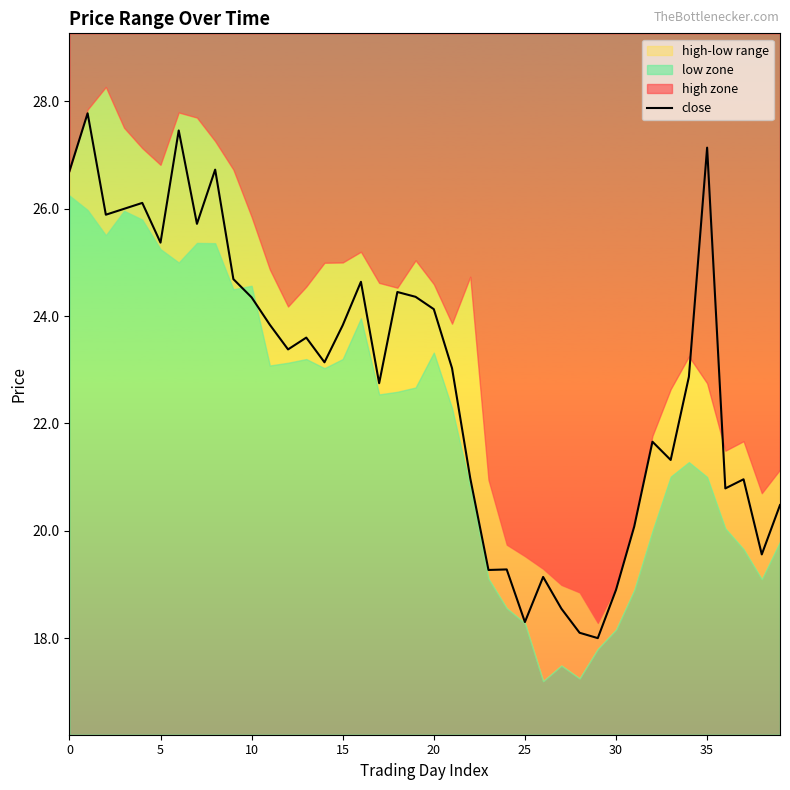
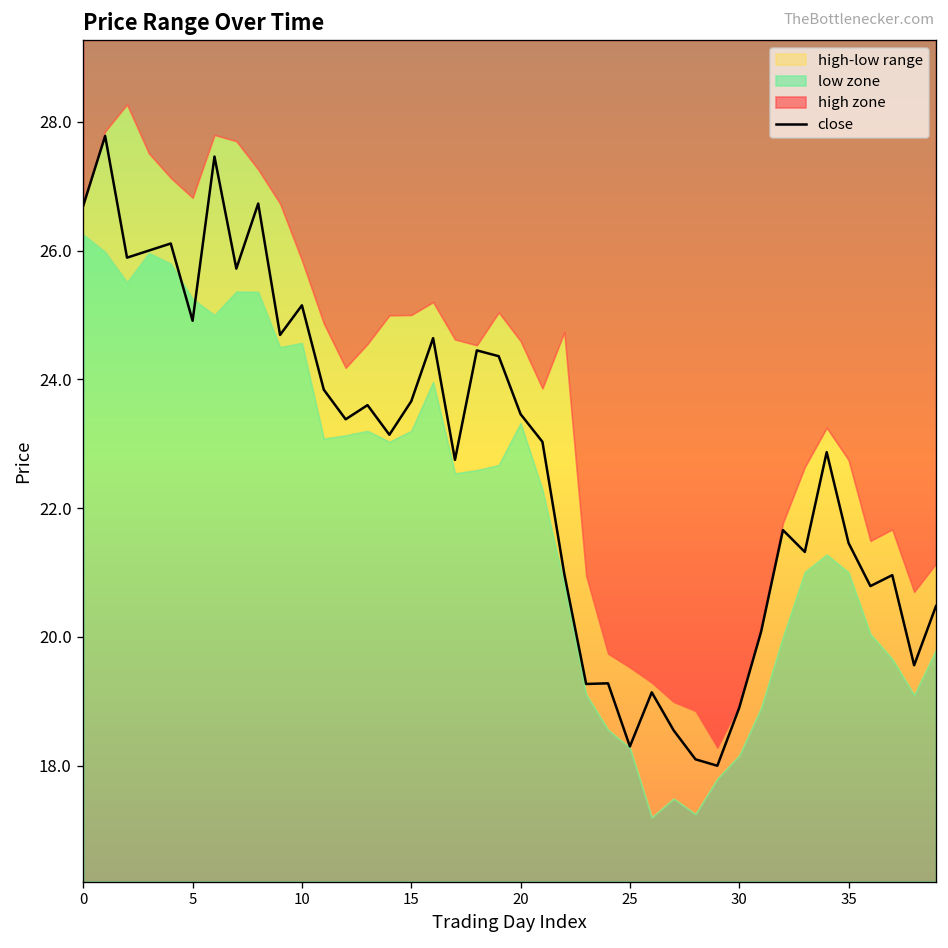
close, 5: 25.4 -> 24.9
close, 10: 24.4 -> 25.2
close, 15: 23.8 -> 23.7
close, 20: 24.1 -> 23.5
close, 35: 27.1 -> 21.5
